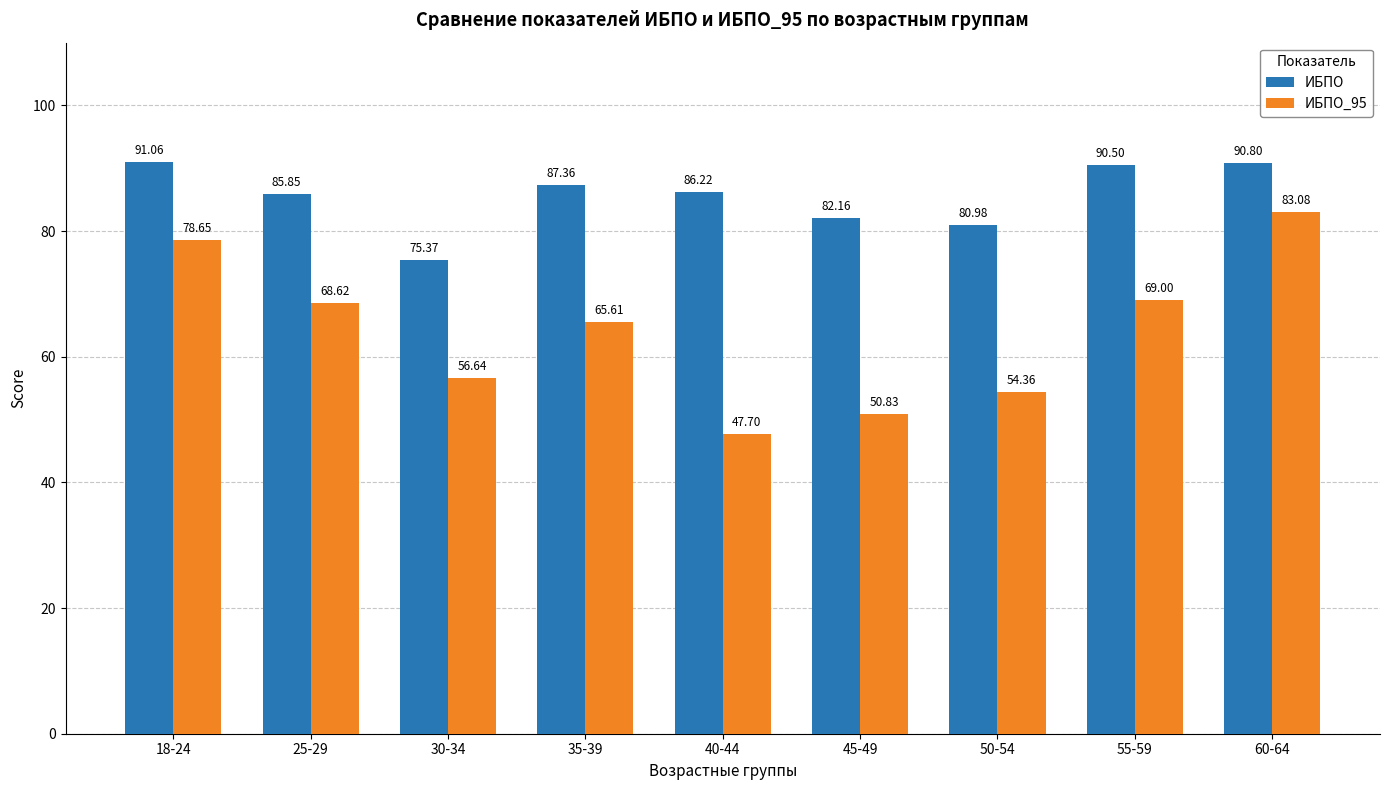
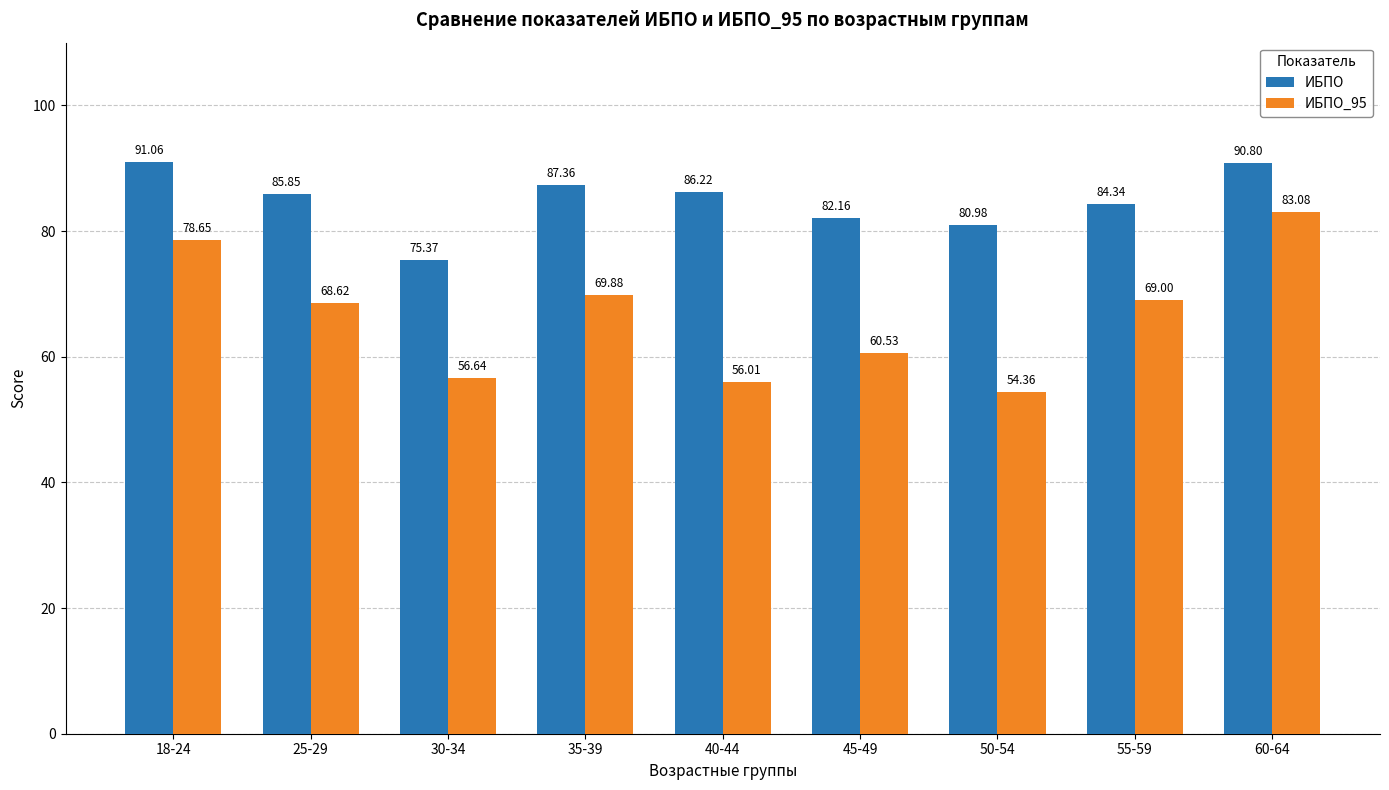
ИБПО_95, 35-39: 65.61 -> 69.88
ИБПО_95, 40-44: 47.70 -> 56.01
ИБПО_95, 45-49: 50.83 -> 60.53
ИБПО, 55-59: 90.50 -> 84.34
